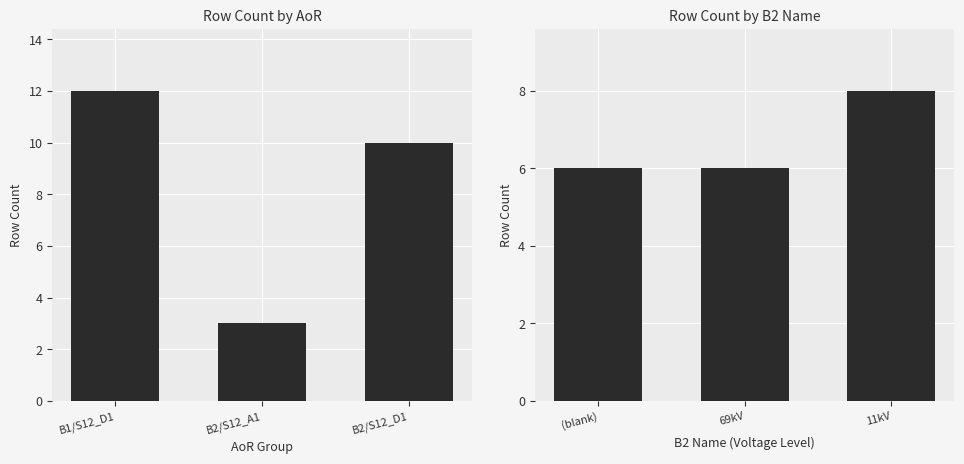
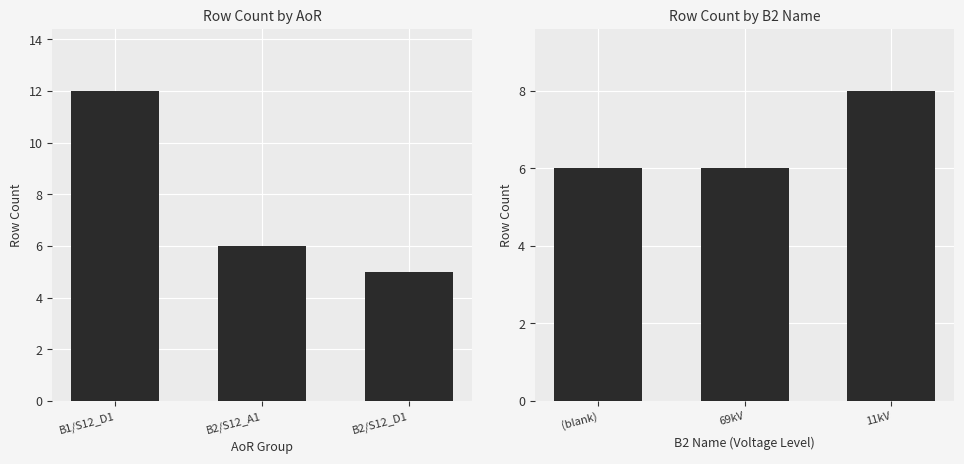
Row Count by AoR, B2/S12_A1: 3 -> 6
Row Count by AoR, B2/S12_D1: 10 -> 5
